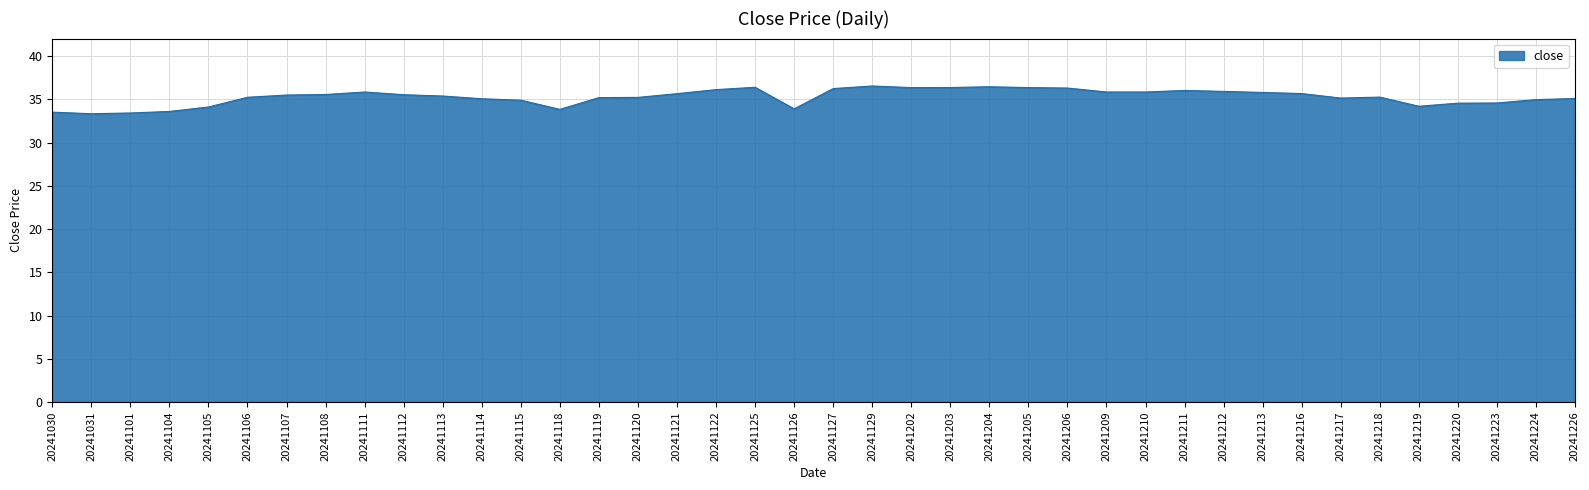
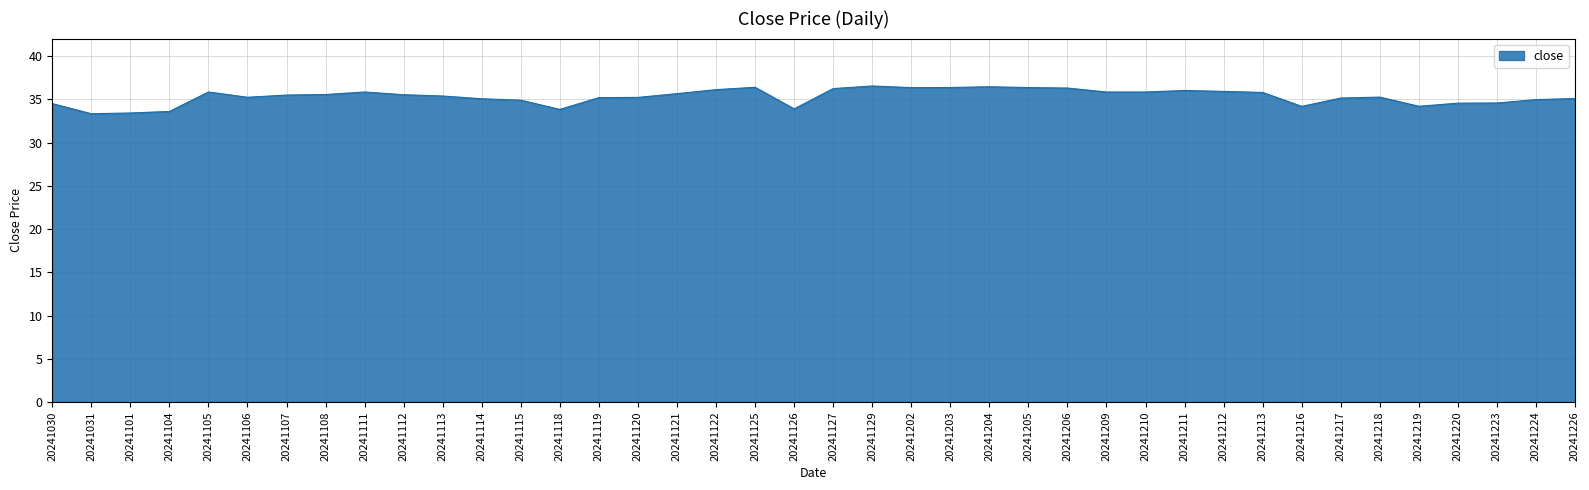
20241030: 34 -> 35
20241105: 34 -> 36
20241216: 36 -> 34
